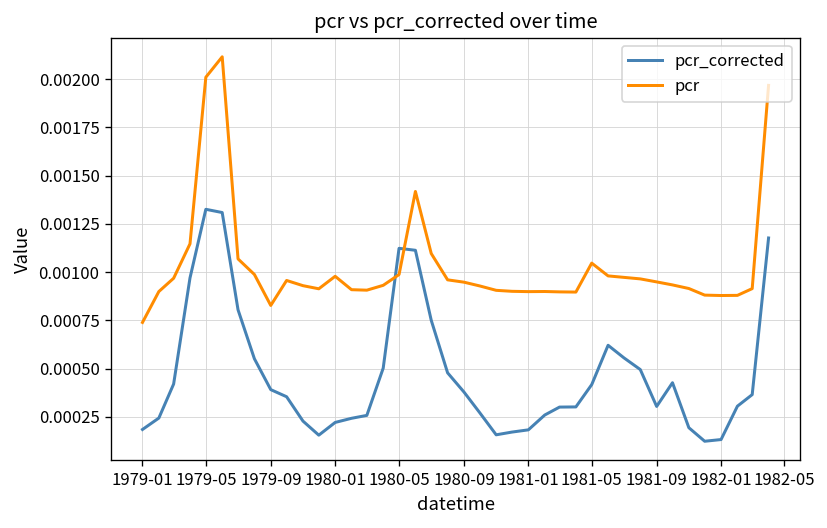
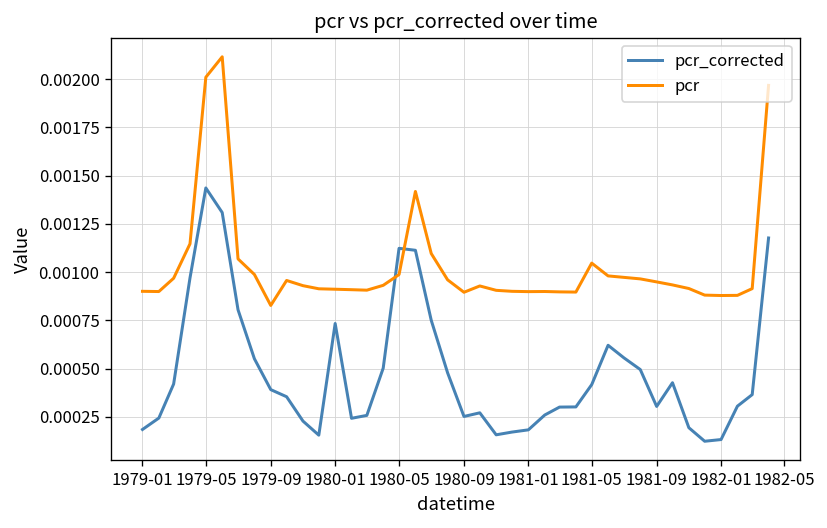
pcr, 1979-01: 0.00074 -> 0.00090
pcr_corrected, 1979-05: 0.00133 -> 0.00144
pcr_corrected, 1980-01: 0.00022 -> 0.00073
pcr, 1980-01: 0.00098 -> 0.00091
pcr_corrected, 1980-09: 0.00038 -> 0.00025
pcr, 1980-09: 0.00095 -> 0.00090
